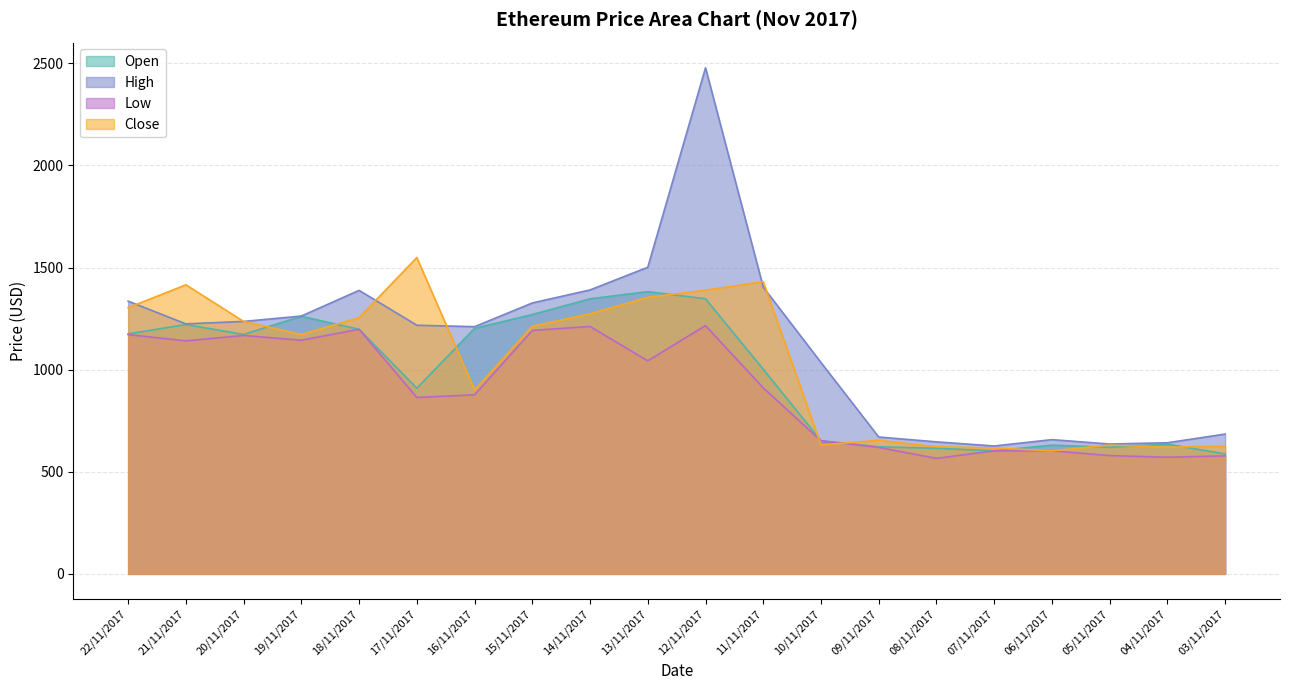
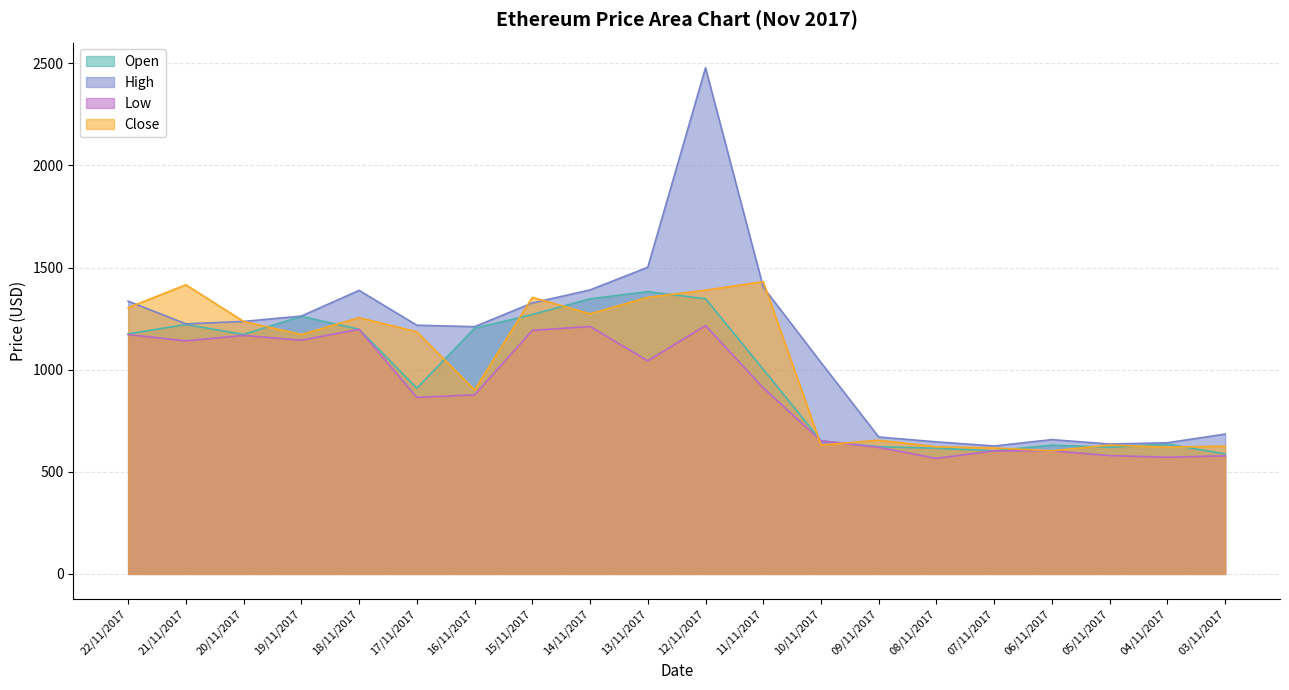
Close, 17/11/2017: 1550 -> 1190
Close, 15/11/2017: 1210 -> 1350
